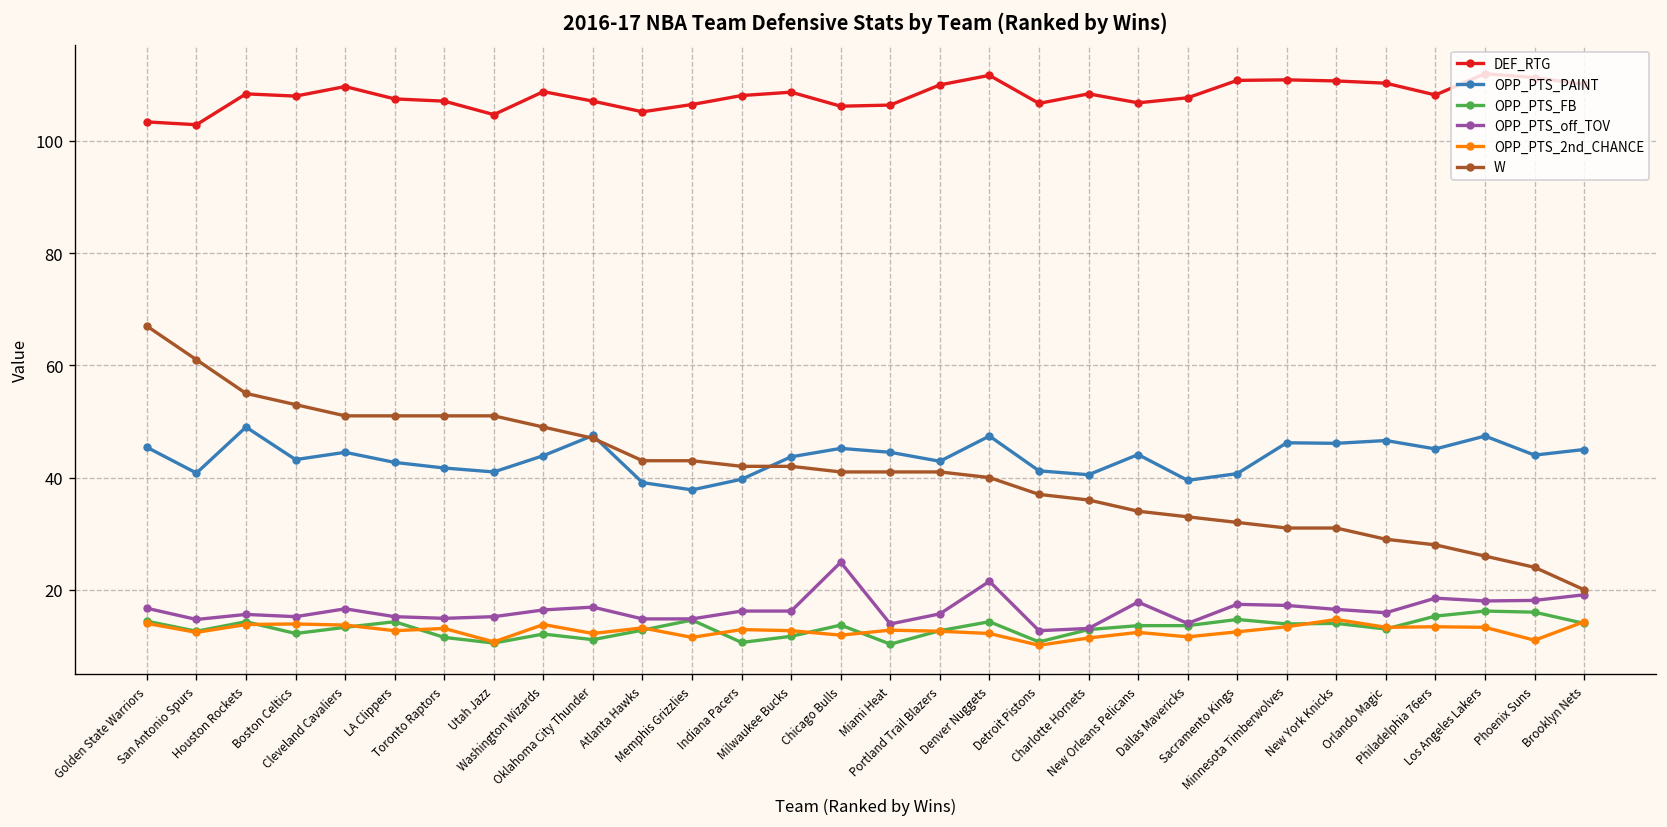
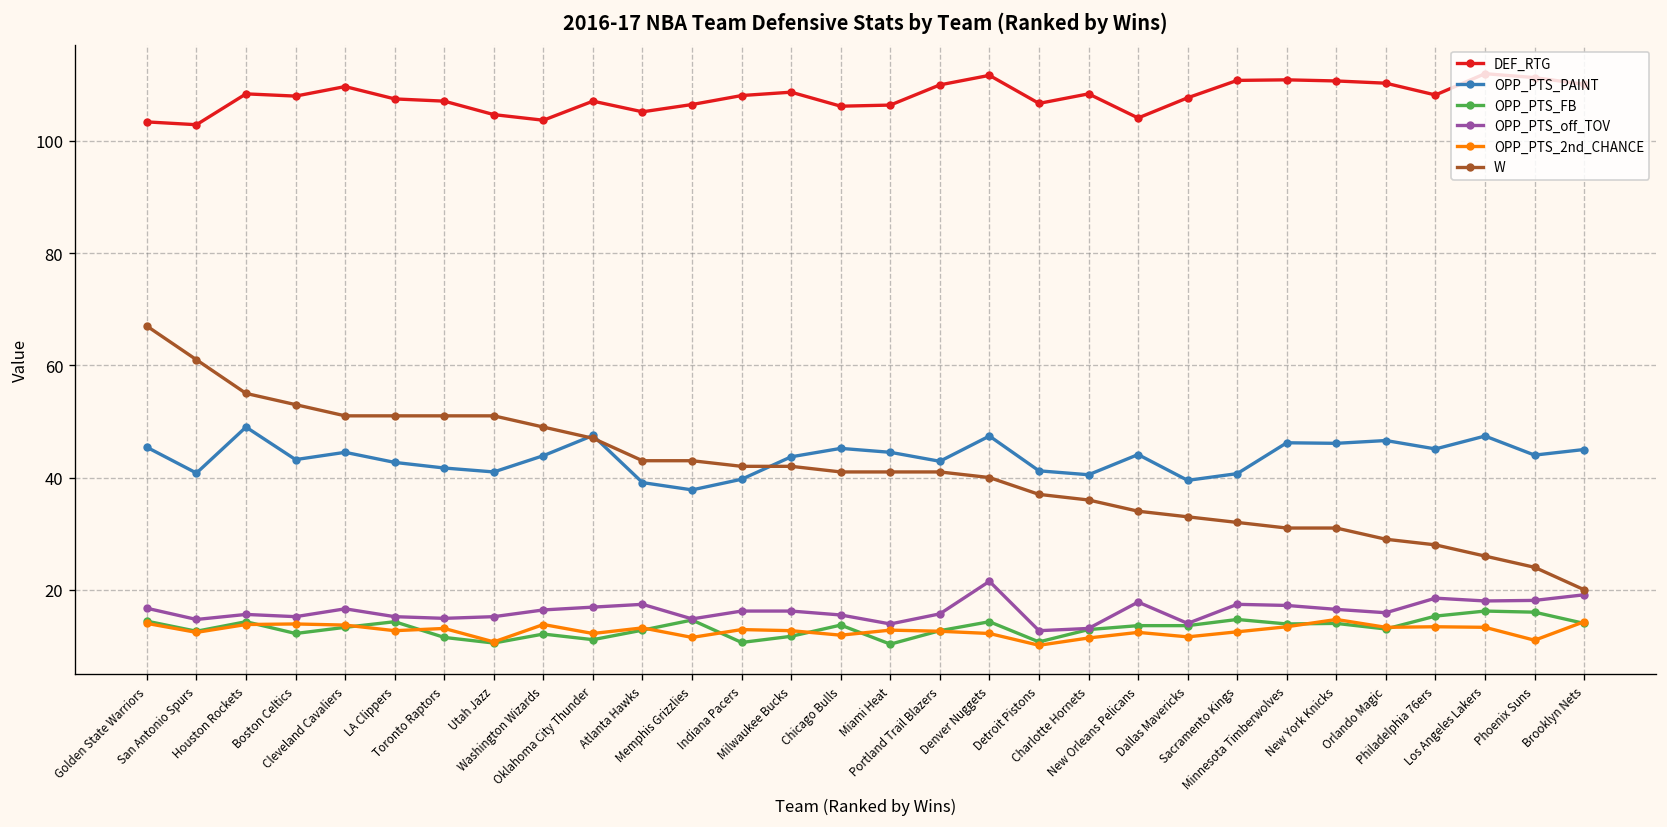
DEF_RTG, Washington Wizards: 109 -> 104
OPP_PTS_off_TOV, Atlanta Hawks: 15 -> 17
OPP_PTS_off_TOV, Chicago Bulls: 25 -> 16
DEF_RTG, New Orleans Pelicans: 107 -> 104
